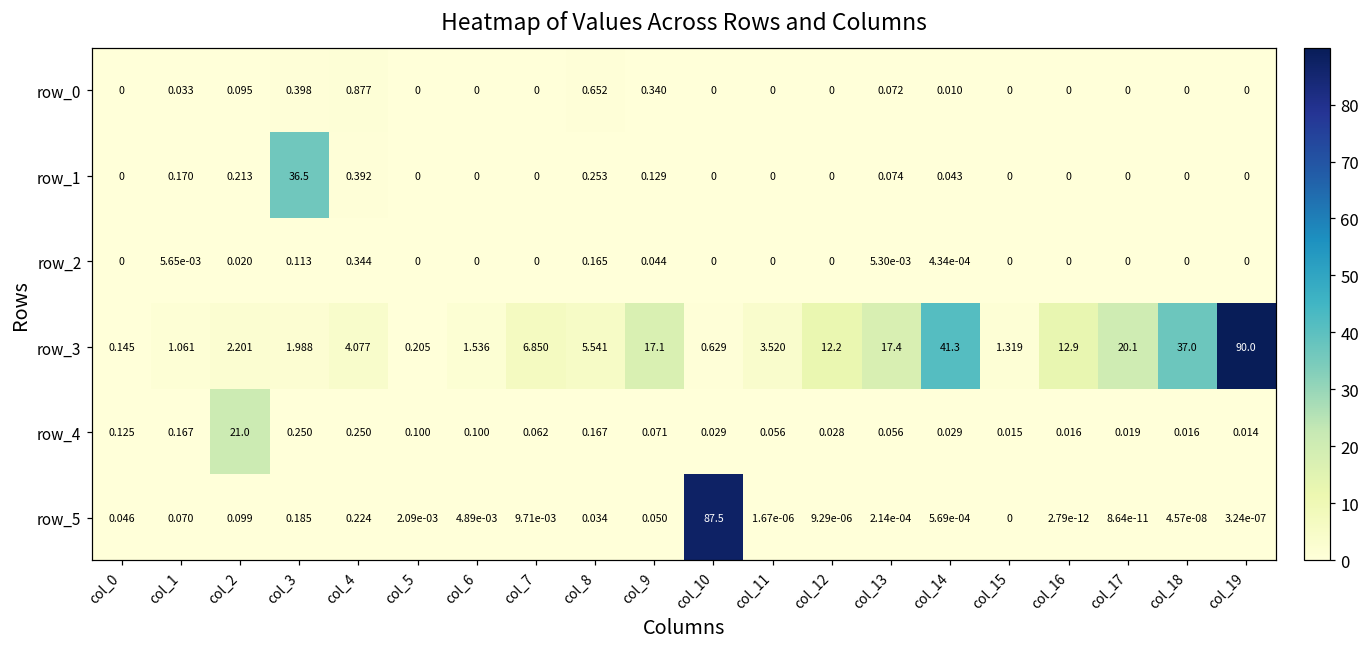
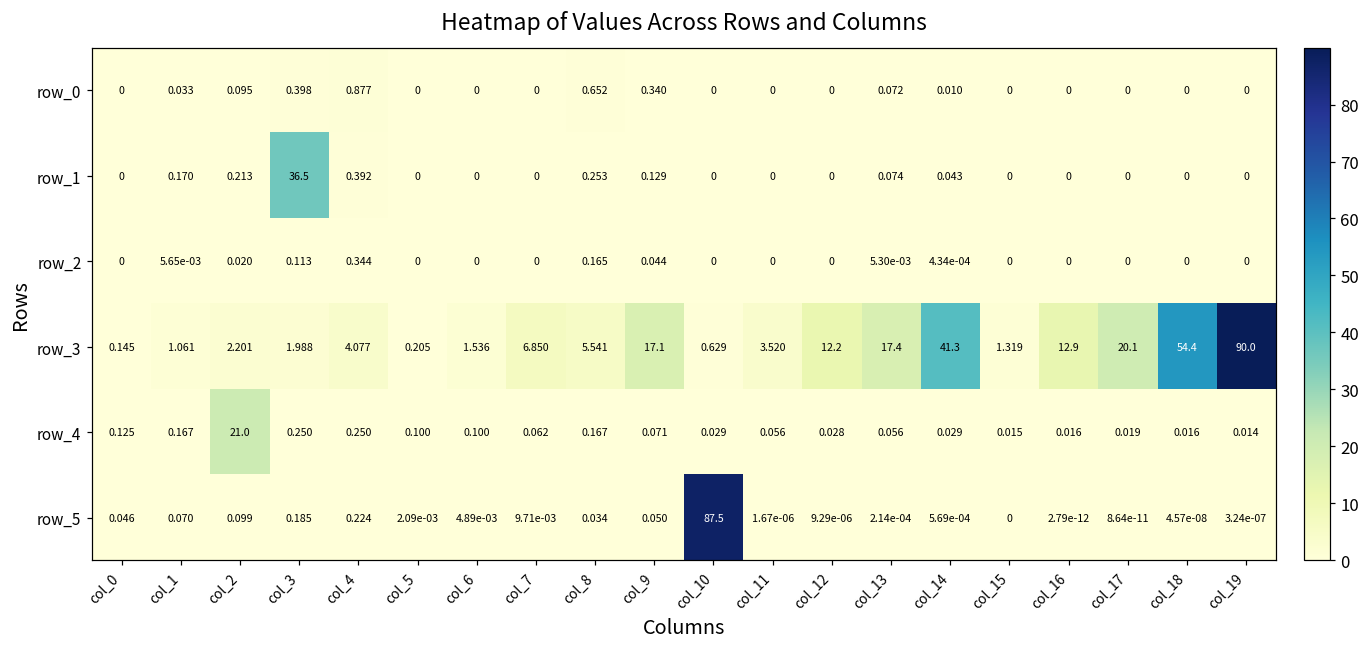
row_3, col_18: 37.0 -> 54.4
